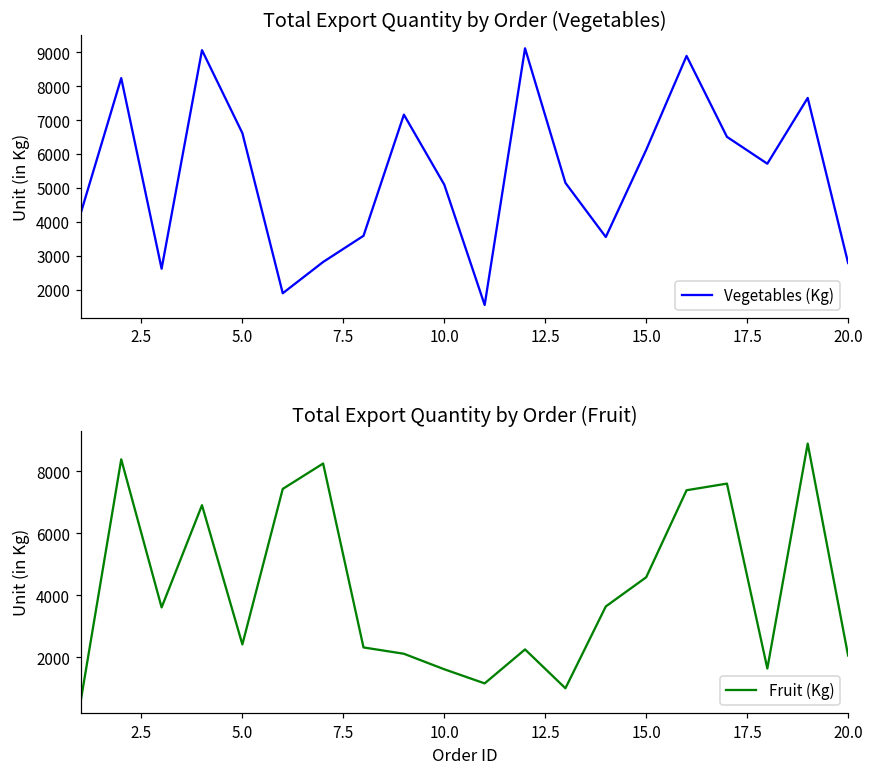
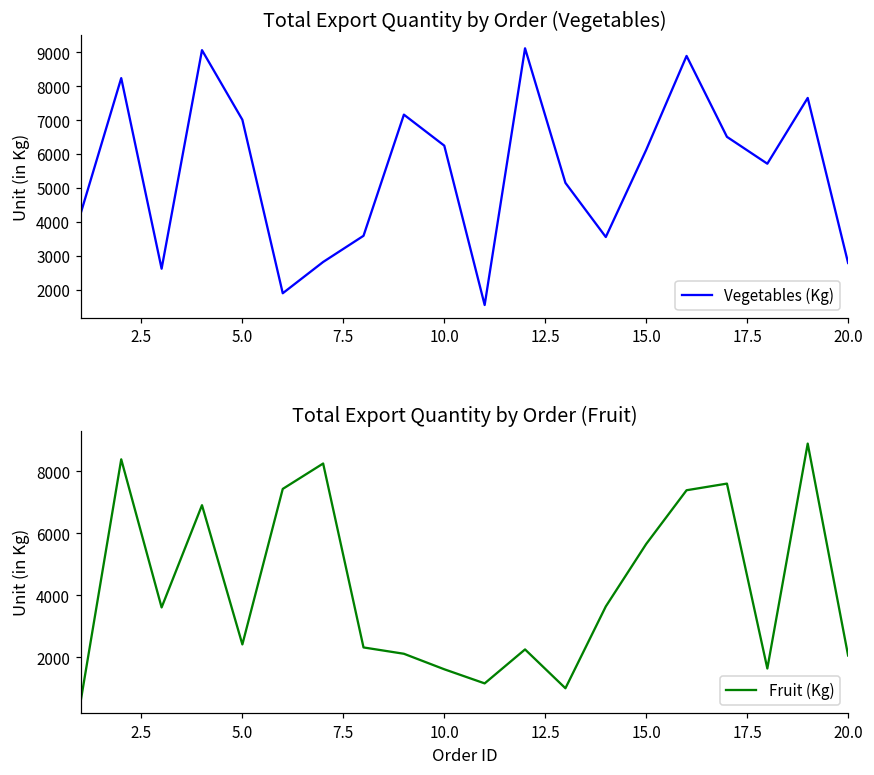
Total Export Quantity by Order (Vegetables), 5.0: 6600 -> 7000
Total Export Quantity by Order (Vegetables), 10.0: 5100 -> 6300
Total Export Quantity by Order (Fruit), 15.0: 4600 -> 5700
